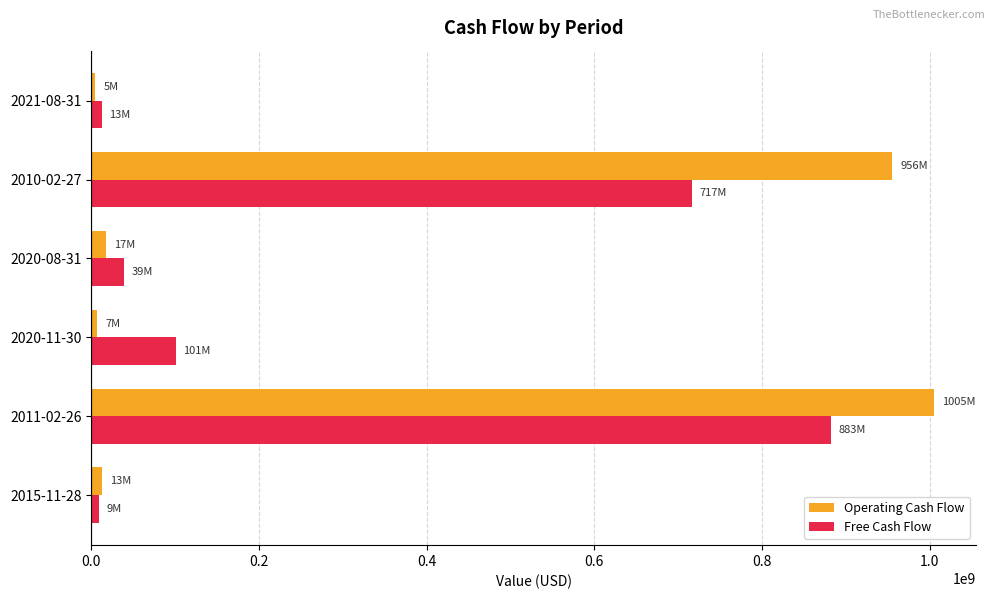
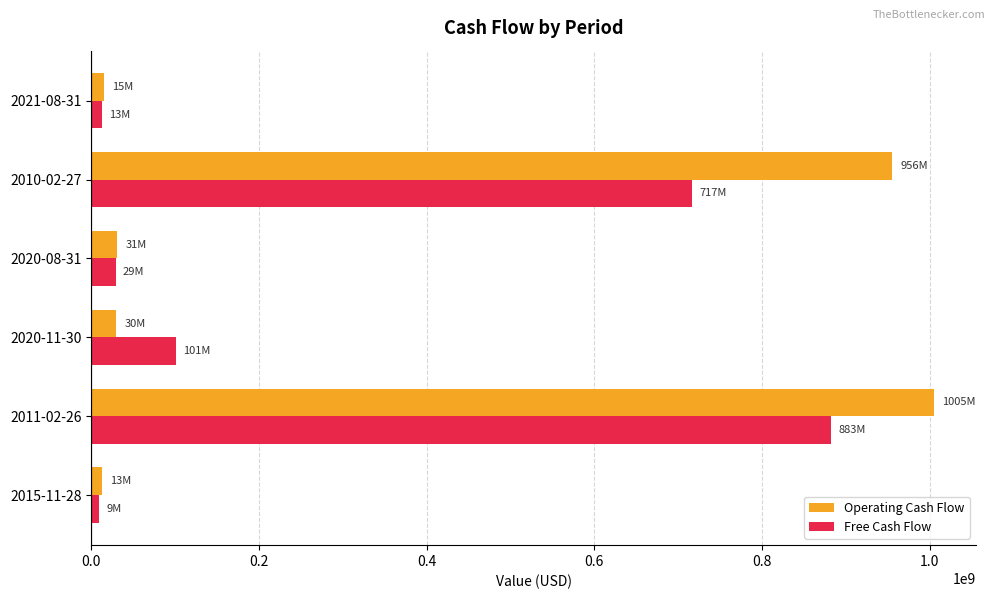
Operating Cash Flow, 2021-08-31: 5M -> 15M
Operating Cash Flow, 2020-08-31: 17M -> 31M
Free Cash Flow, 2020-08-31: 39M -> 29M
Operating Cash Flow, 2020-11-30: 7M -> 30M
